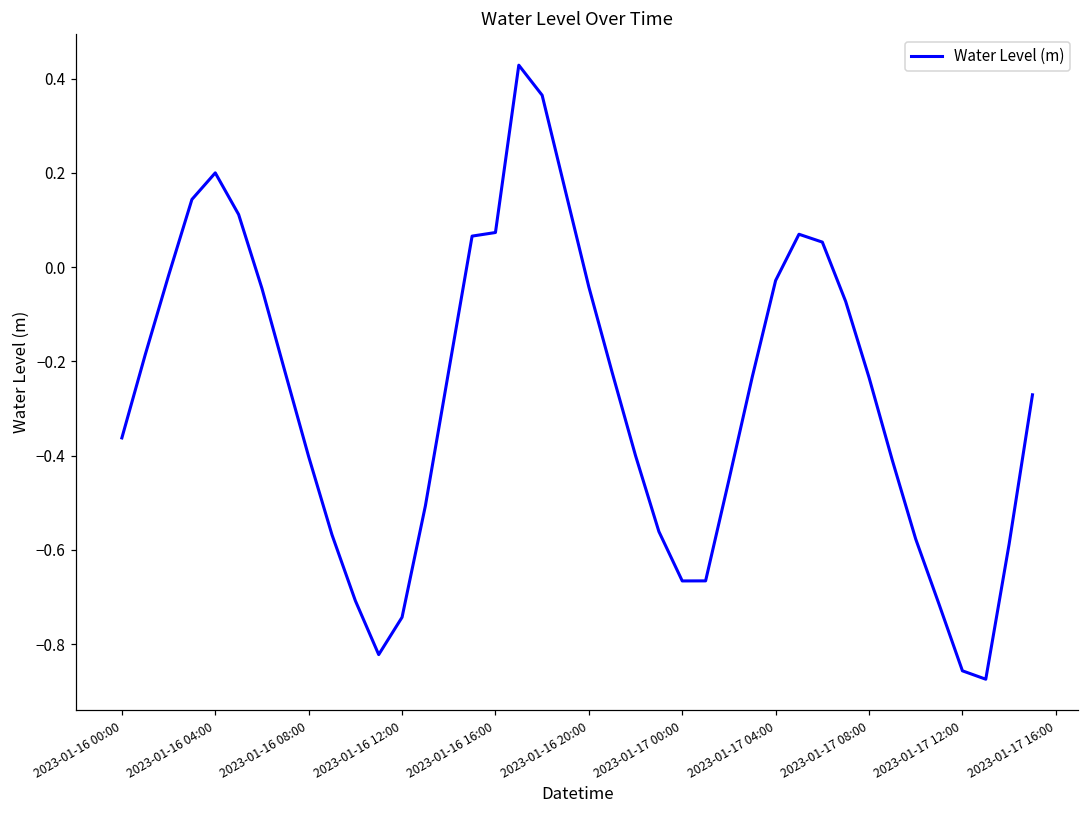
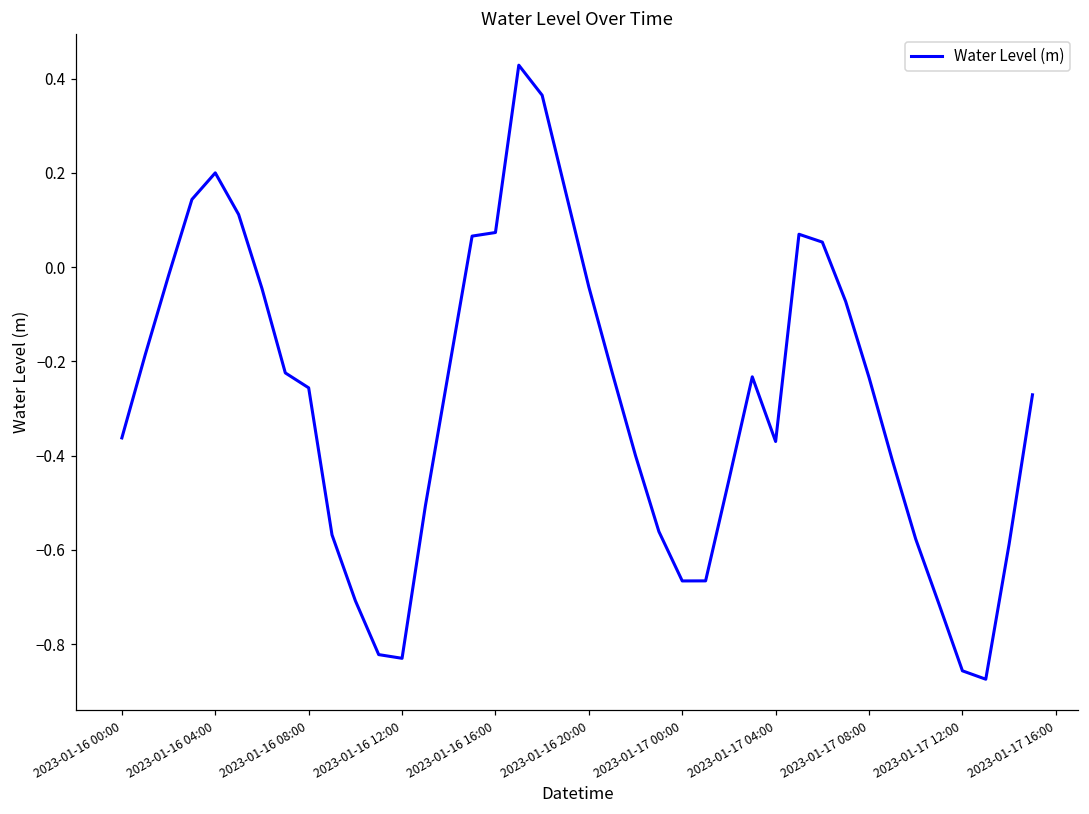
2023-01-16 08:00: -0.40 -> -0.26
2023-01-16 12:00: -0.74 -> -0.83
2023-01-17 04:00: -0.03 -> -0.37
